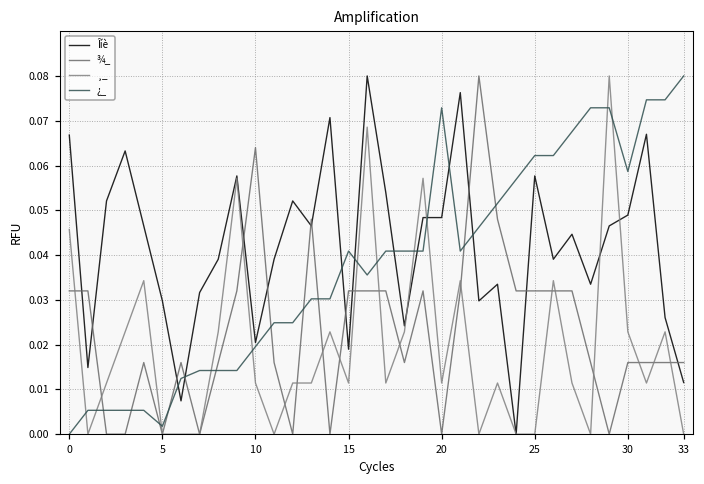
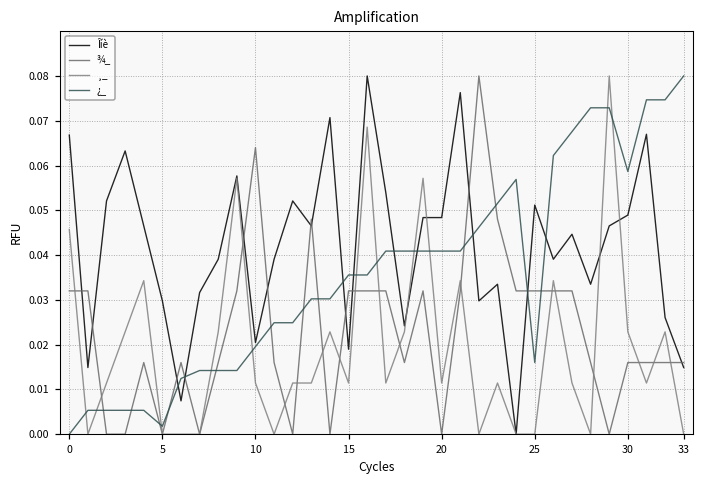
¿_, 15: 0.041 -> 0.036
¿_, 20: 0.073 -> 0.041
Îíè, 25: 0.058 -> 0.051
¿_, 25: 0.062 -> 0.016
Îíè, 33: 0.012 -> 0.015
